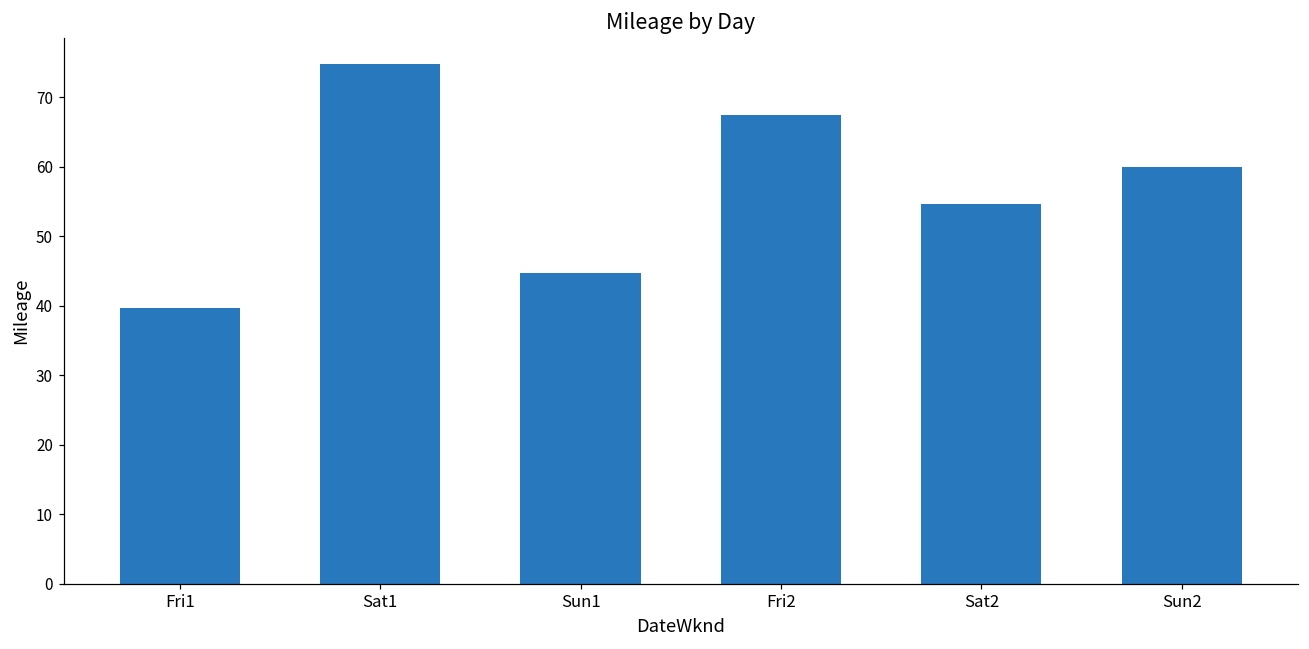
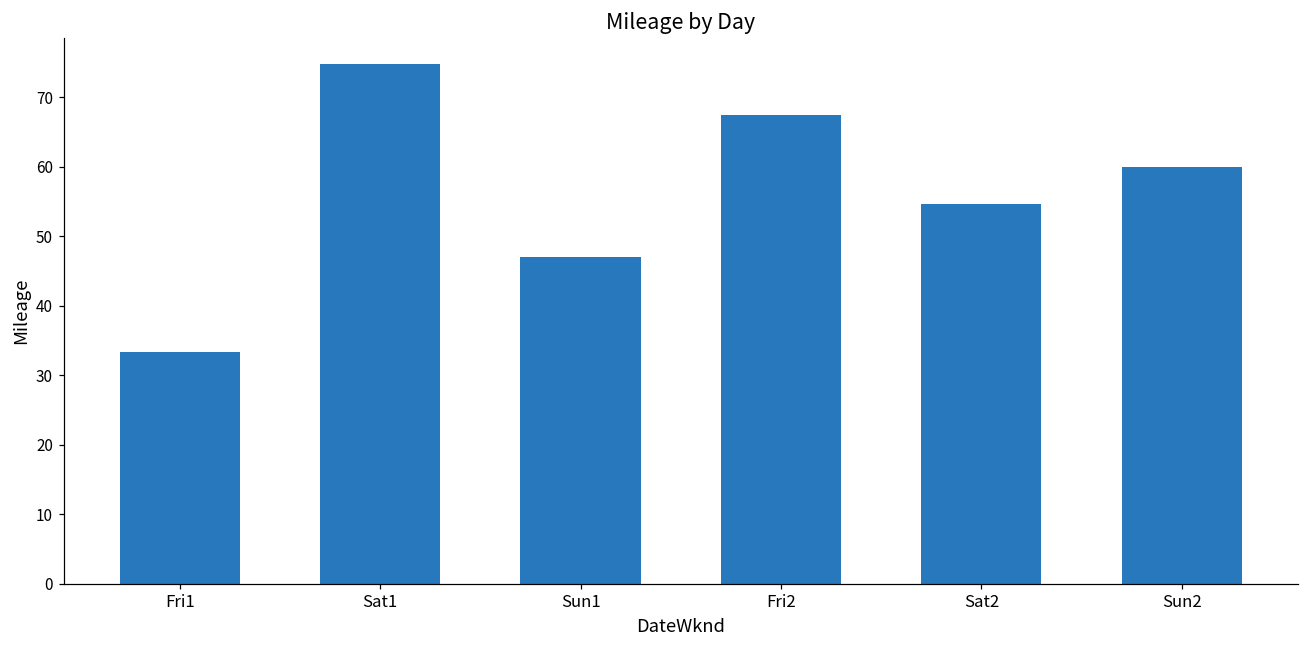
Fri1: 40 -> 33
Sun1: 45 -> 47
